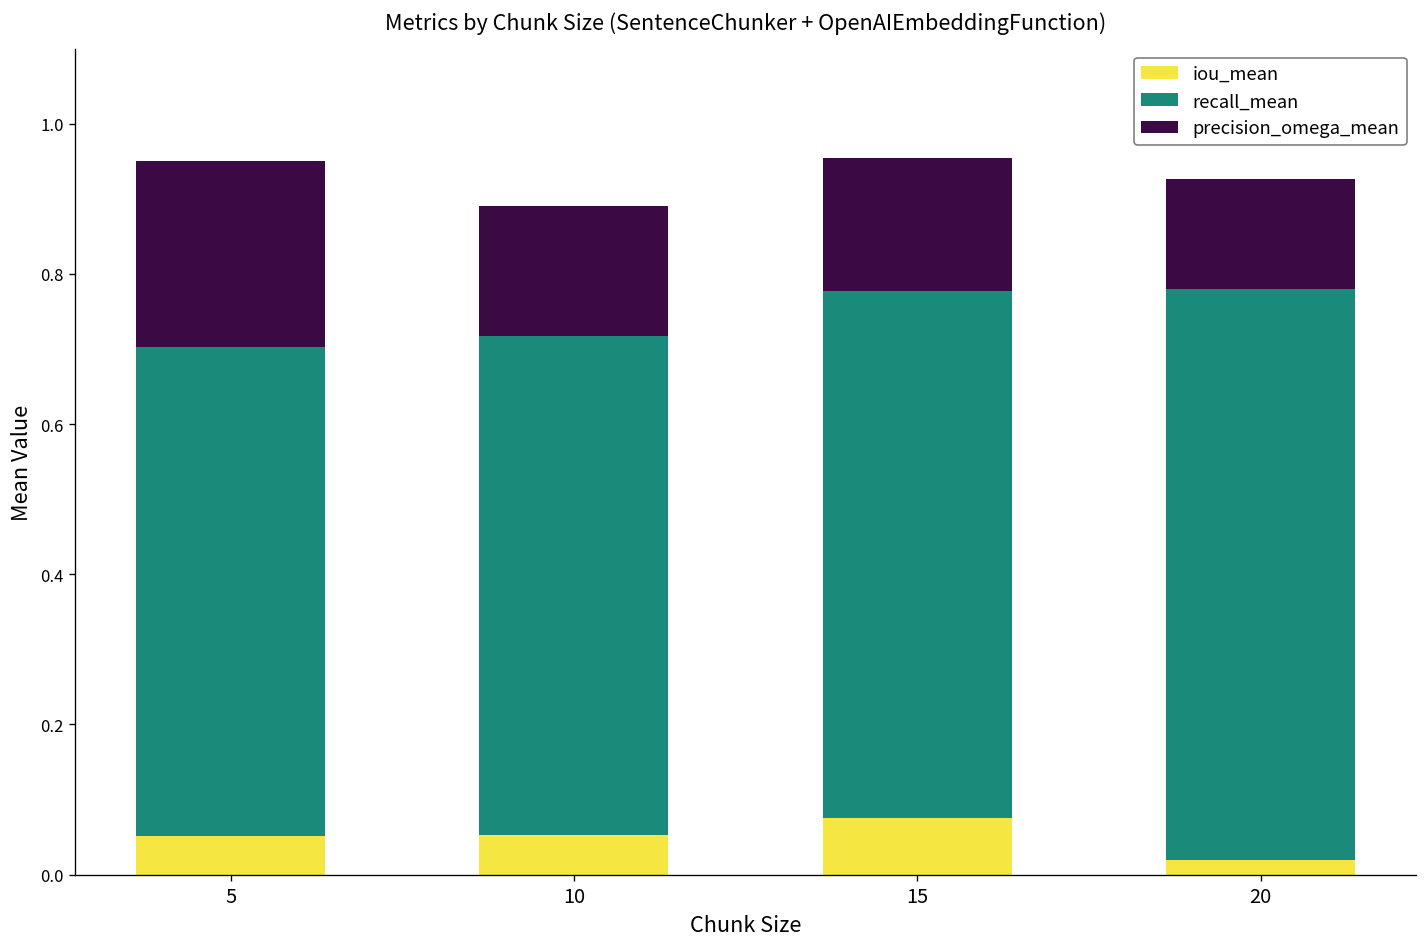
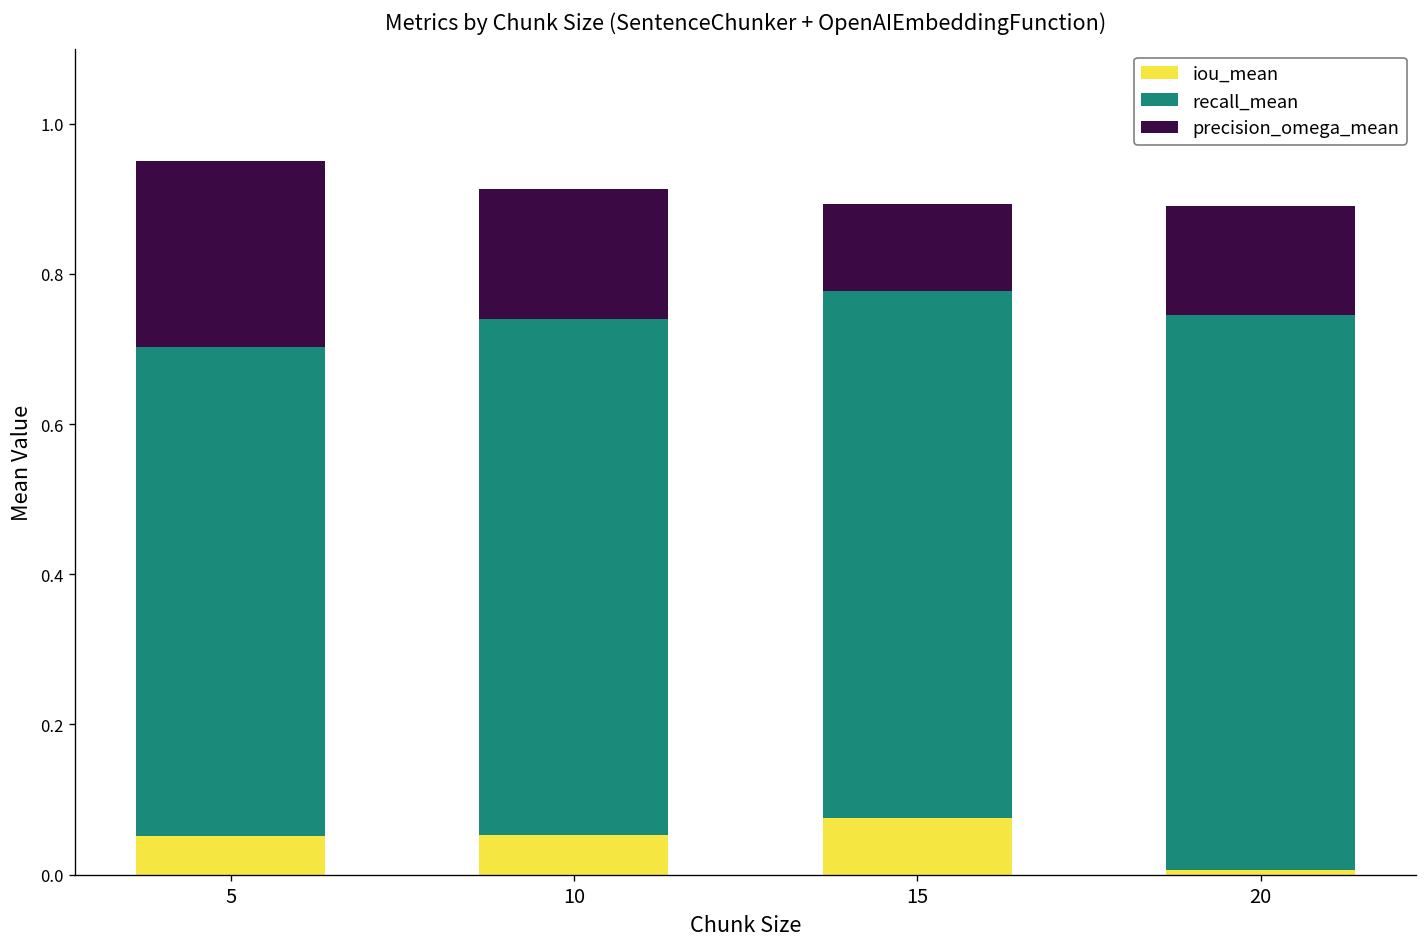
recall_mean, 10: 0.66 -> 0.69
precision_omega_mean, 15: 0.18 -> 0.11
iou_mean, 20: 0.02 -> 0.01
recall_mean, 20: 0.76 -> 0.74
